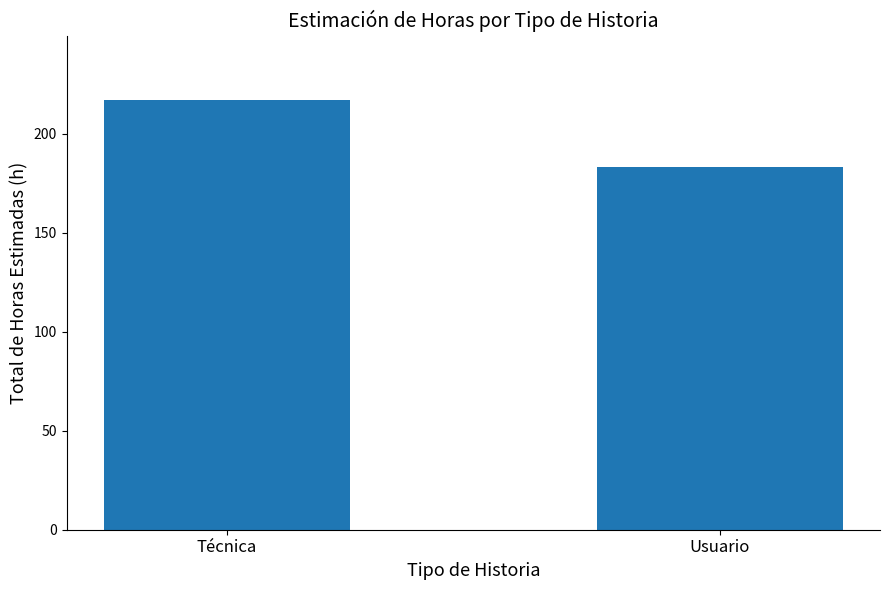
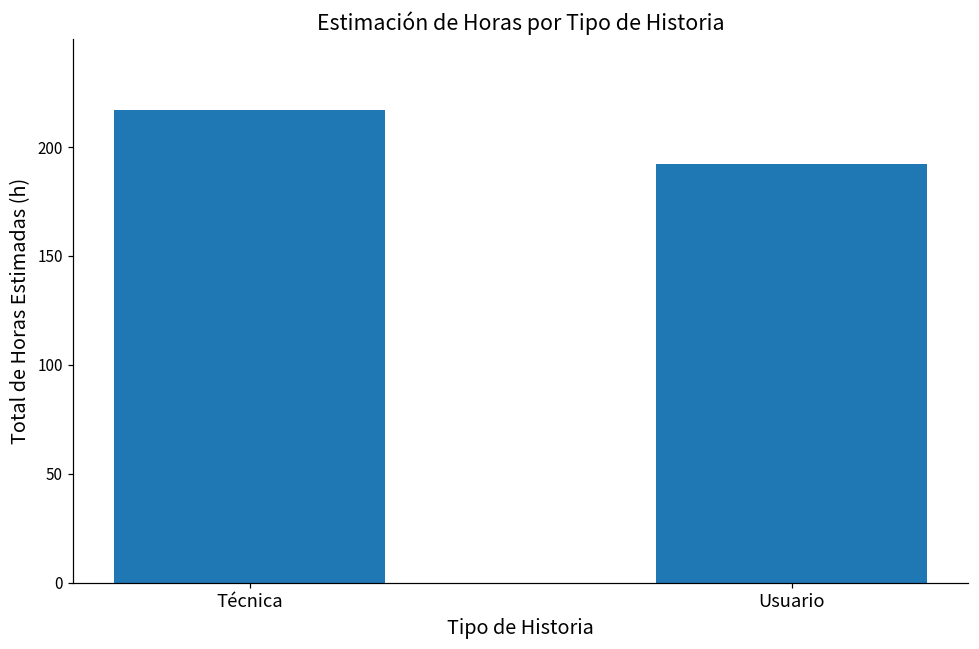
Usuario: 183 -> 192
